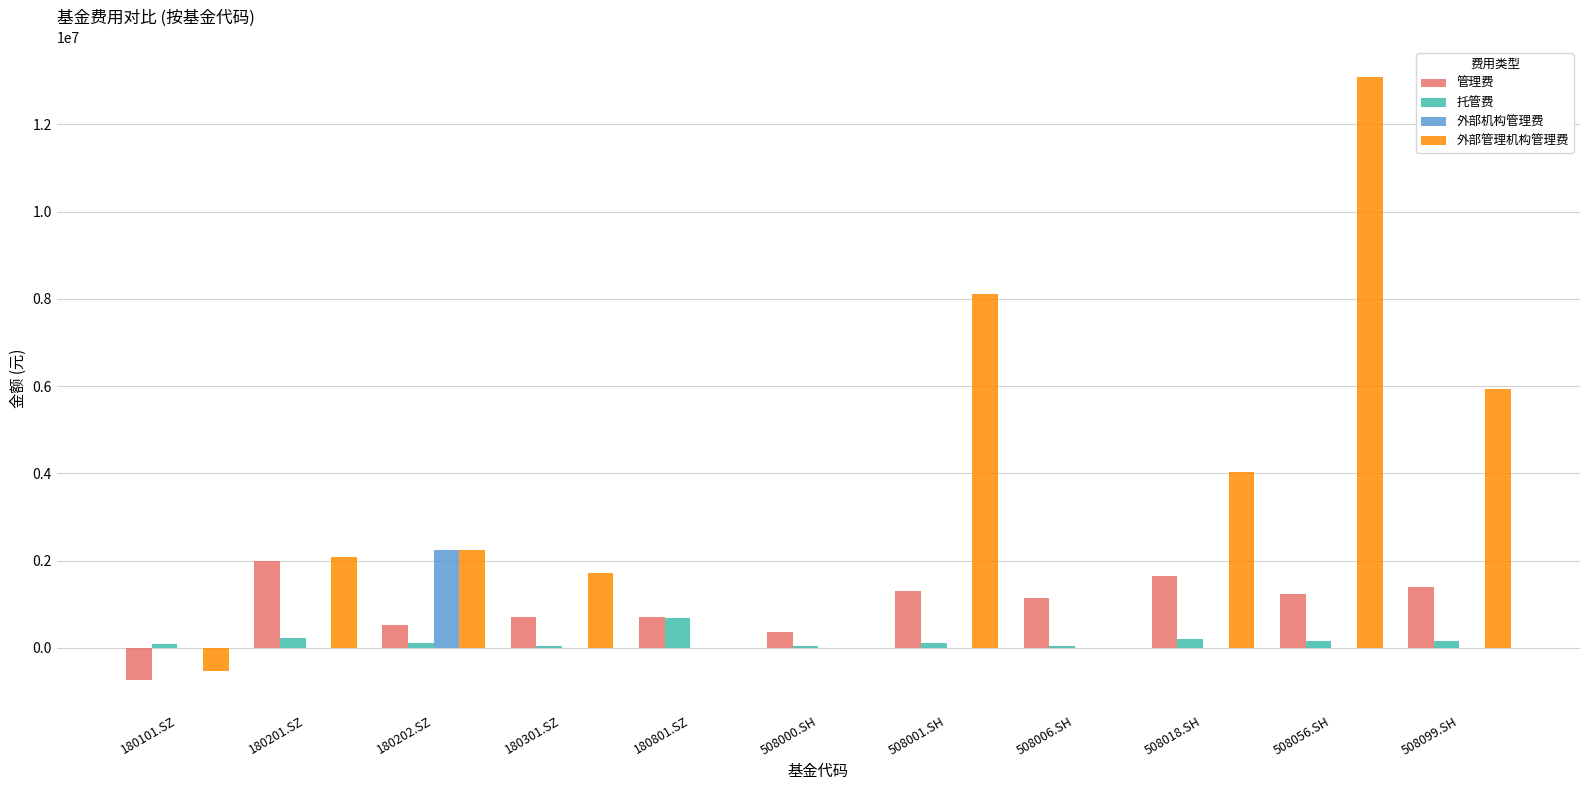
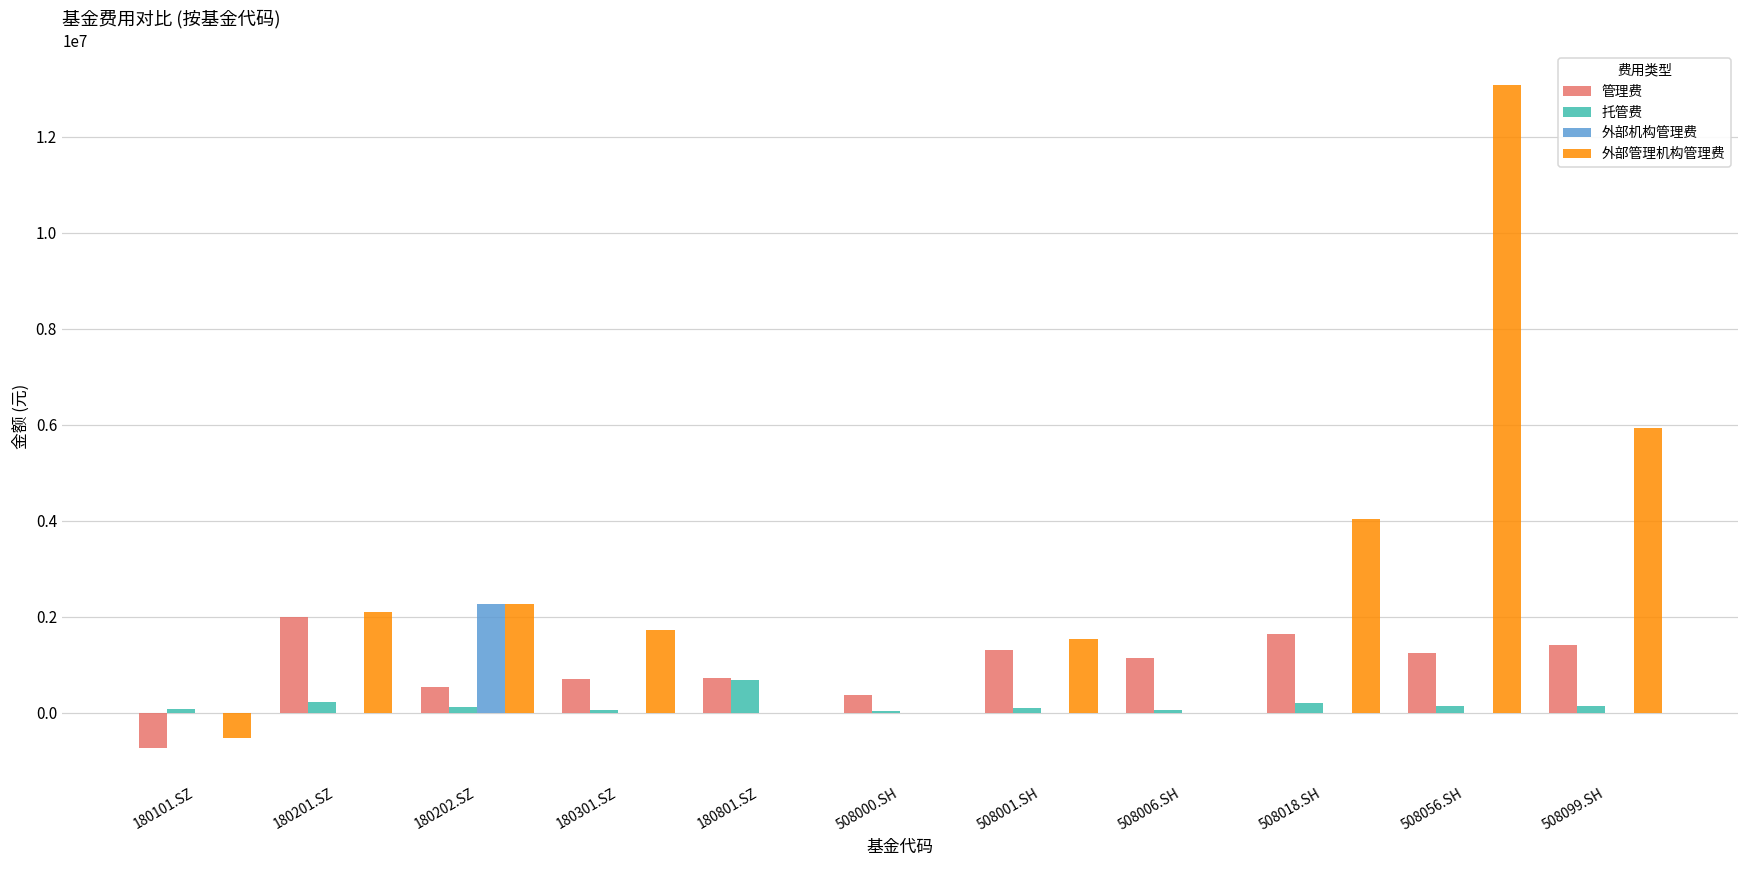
外部管理机构管理费, 508001.SH: 8100000 -> 1500000
